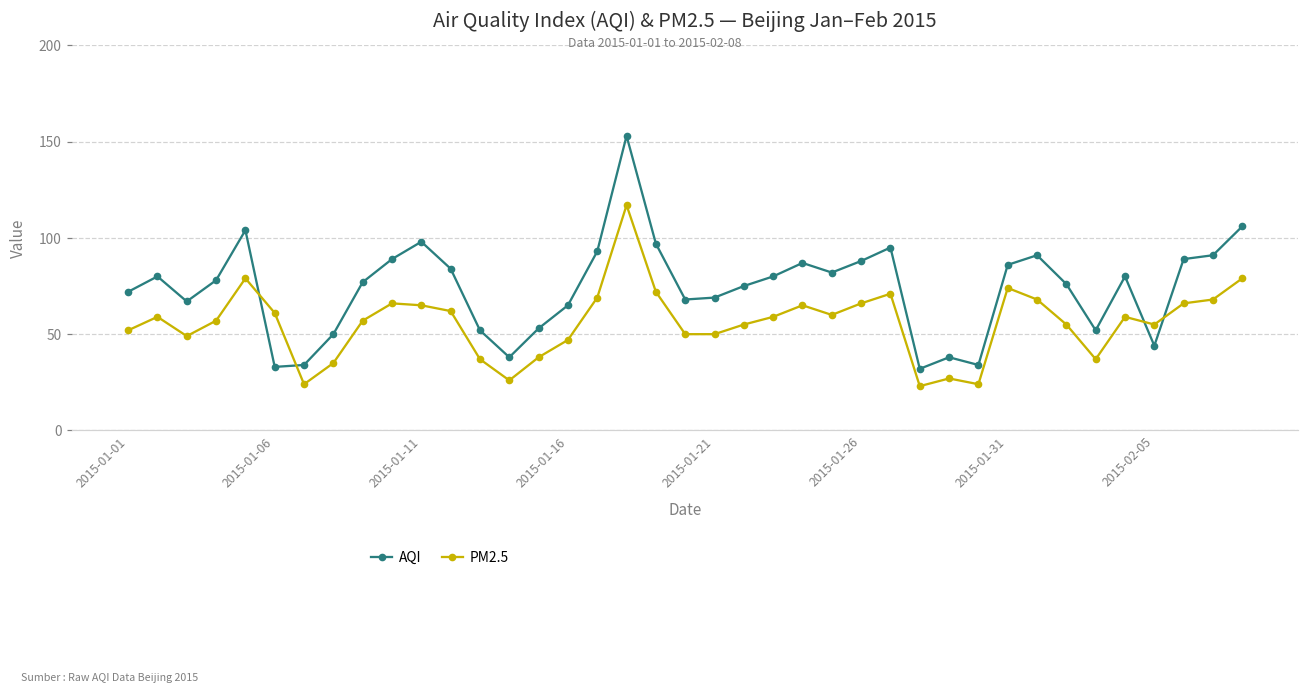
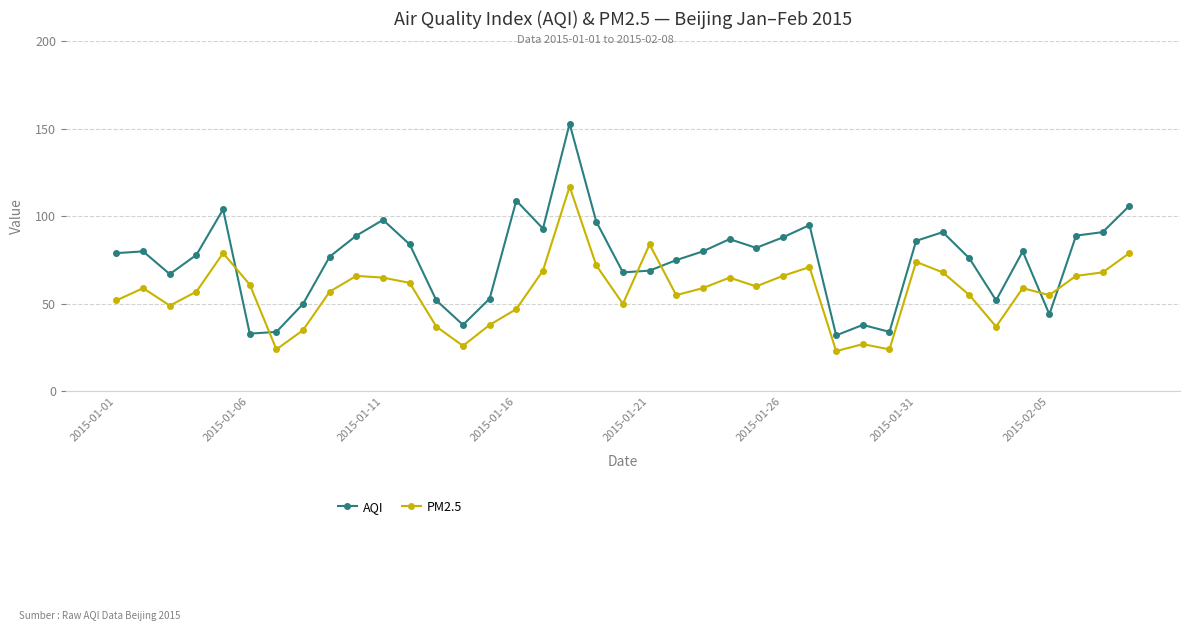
AQI, 2015-01-01: 72 -> 79
AQI, 2015-01-16: 65 -> 109
PM2.5, 2015-01-21: 50 -> 84
